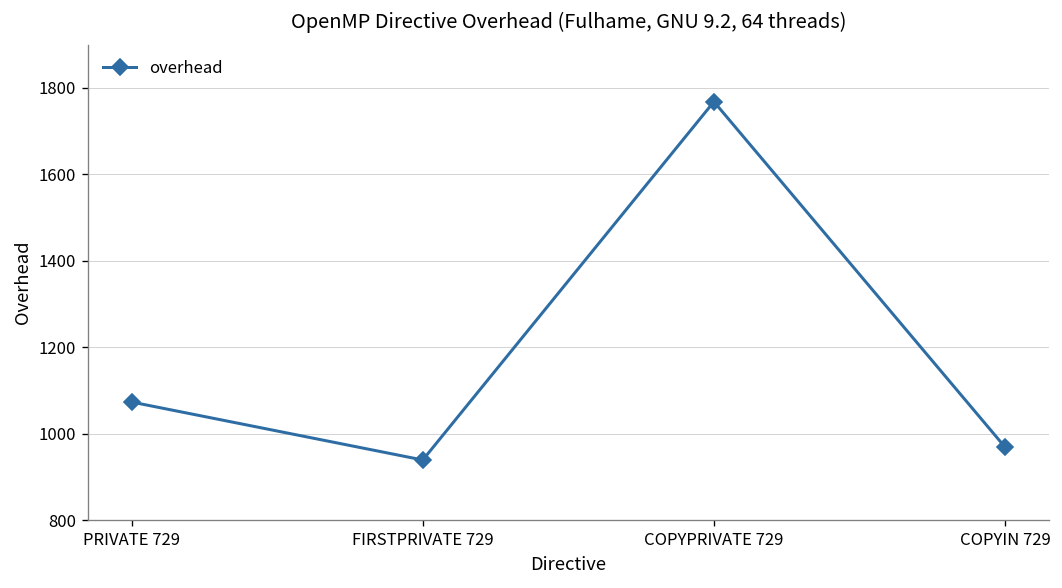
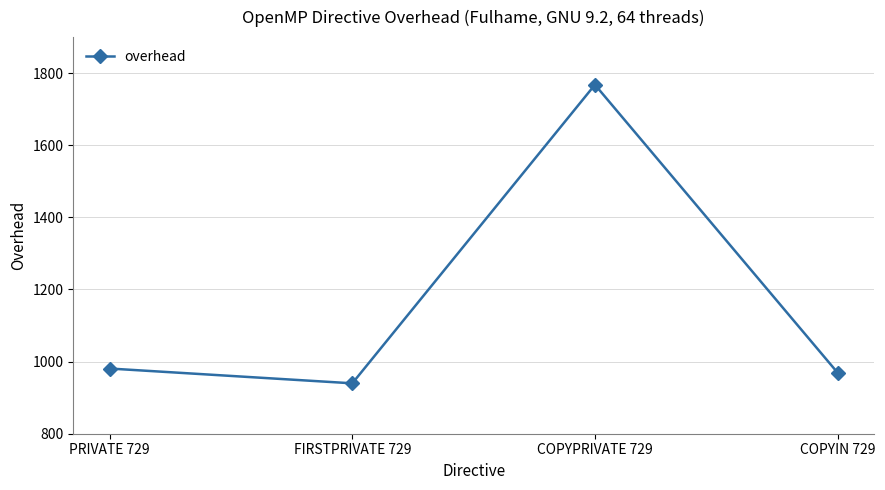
PRIVATE 729: 1070 -> 980
